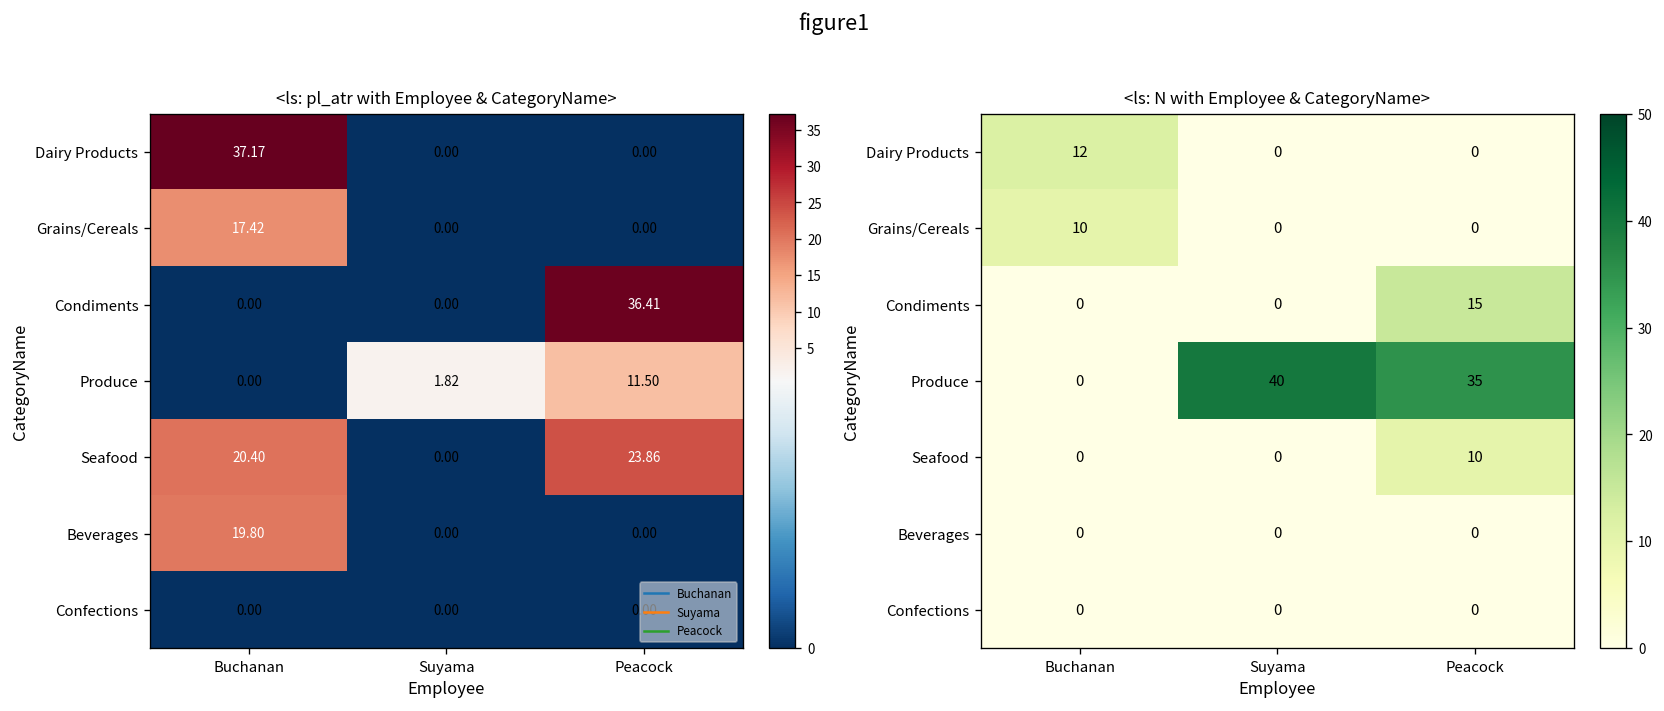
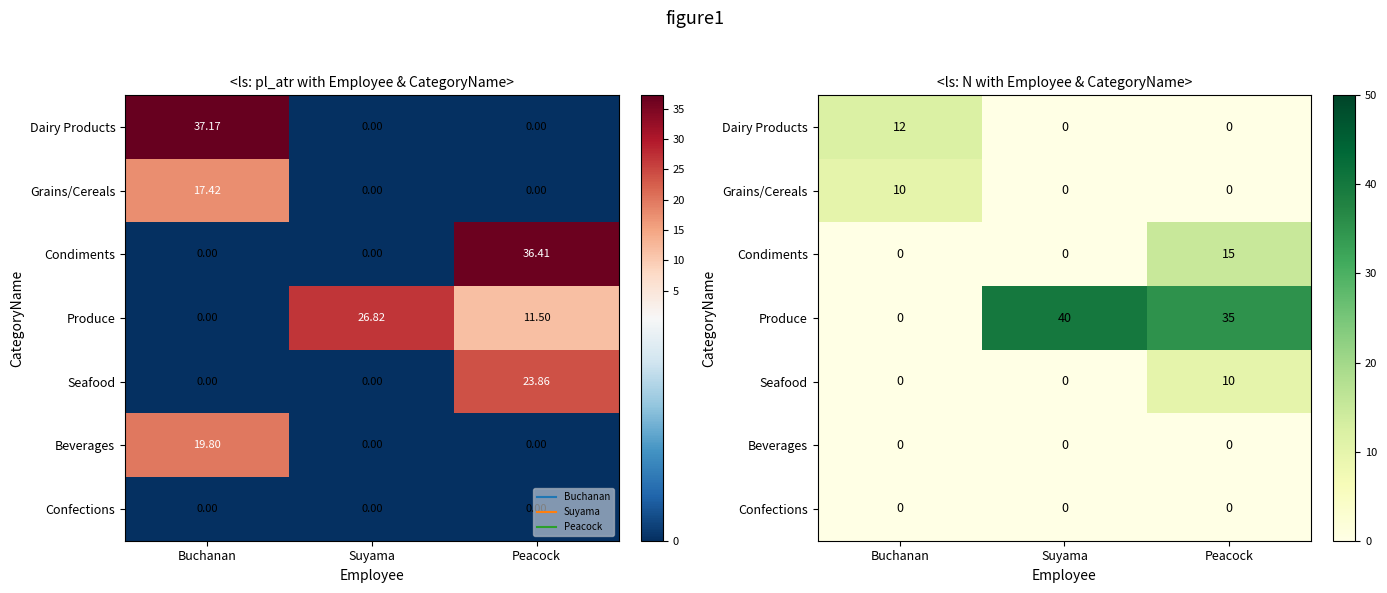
<ls: pl_atr with Employee & CategoryName>, Produce, Suyama: 1.82 -> 26.82
<ls: pl_atr with Employee & CategoryName>, Seafood, Buchanan: 20.40 -> 0.00
